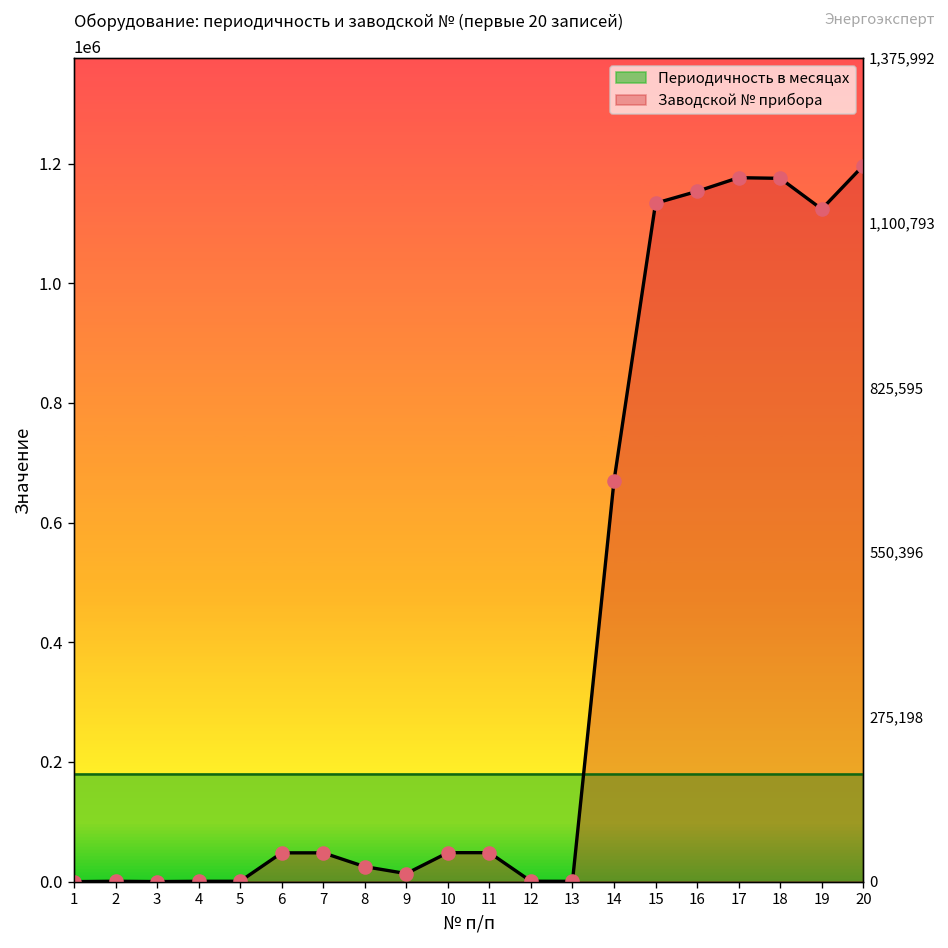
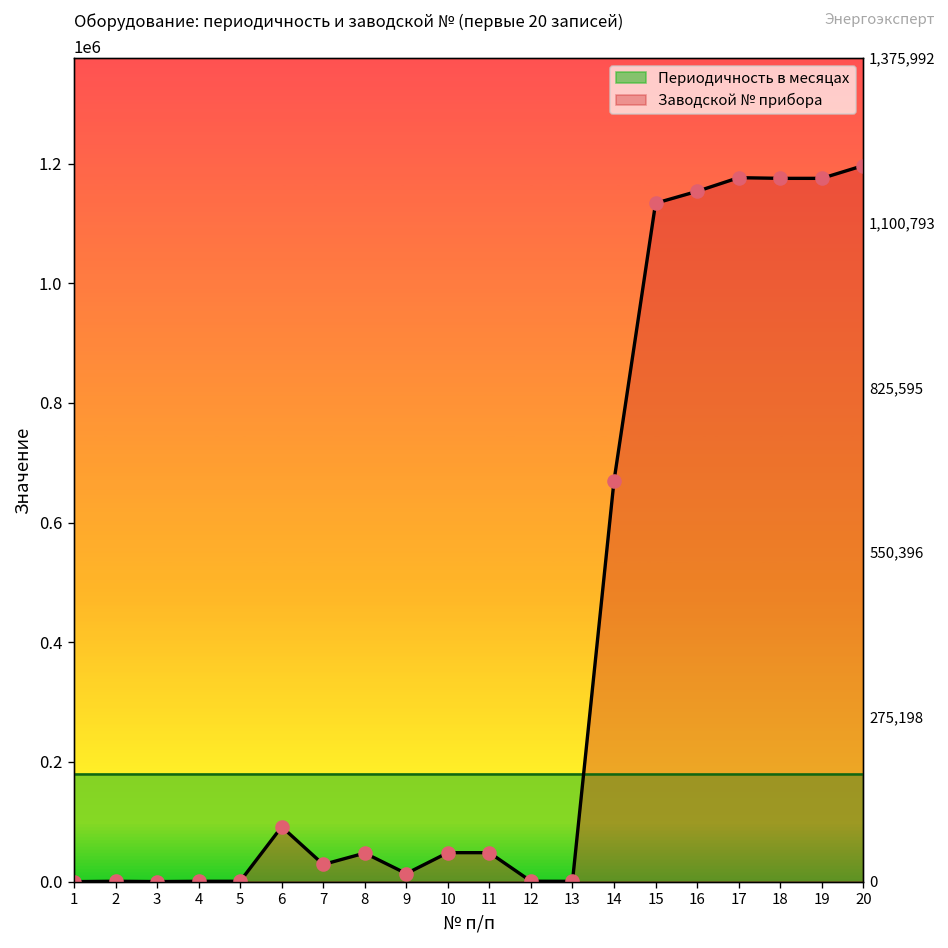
Заводской № прибора, 6: 50000 -> 90000
Заводской № прибора, 7: 50000 -> 30000
Заводской № прибора, 8: 30000 -> 50000
Заводской № прибора, 19: 1120000 -> 1180000
